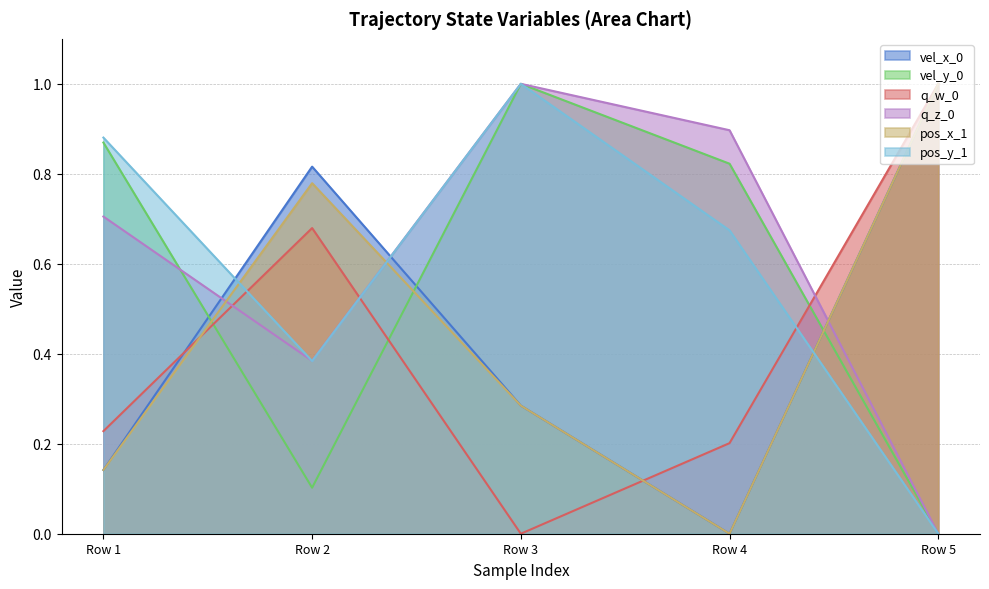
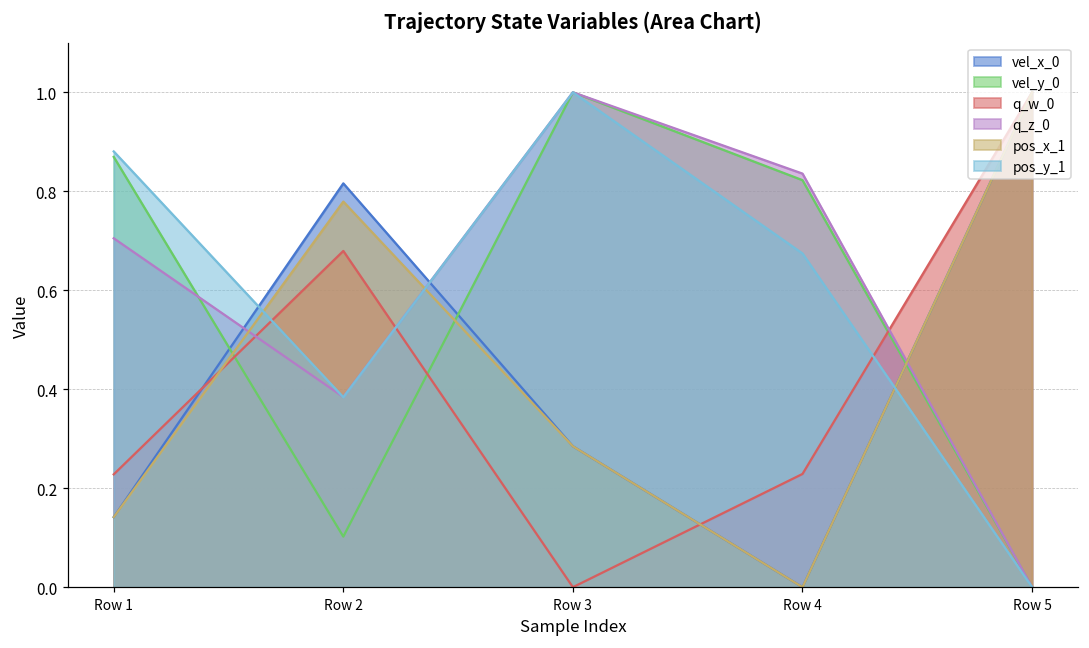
q_w_0, Row 4: 0.20 -> 0.23
q_z_0, Row 4: 0.90 -> 0.84
